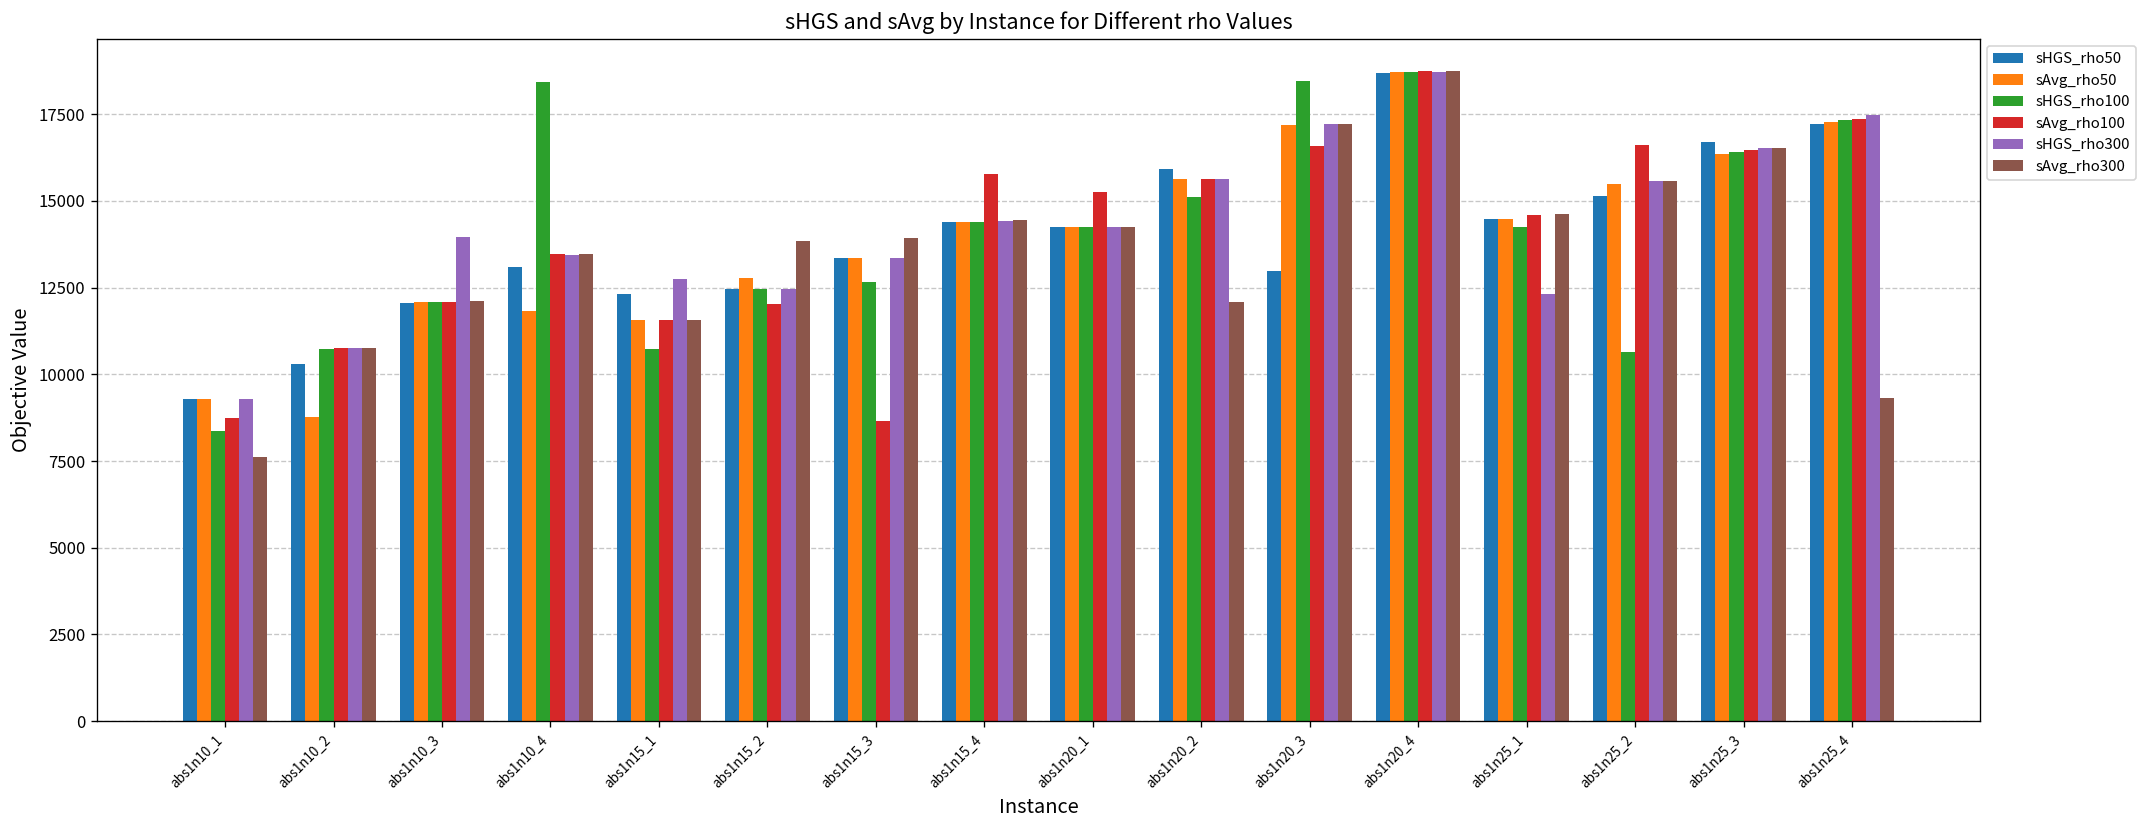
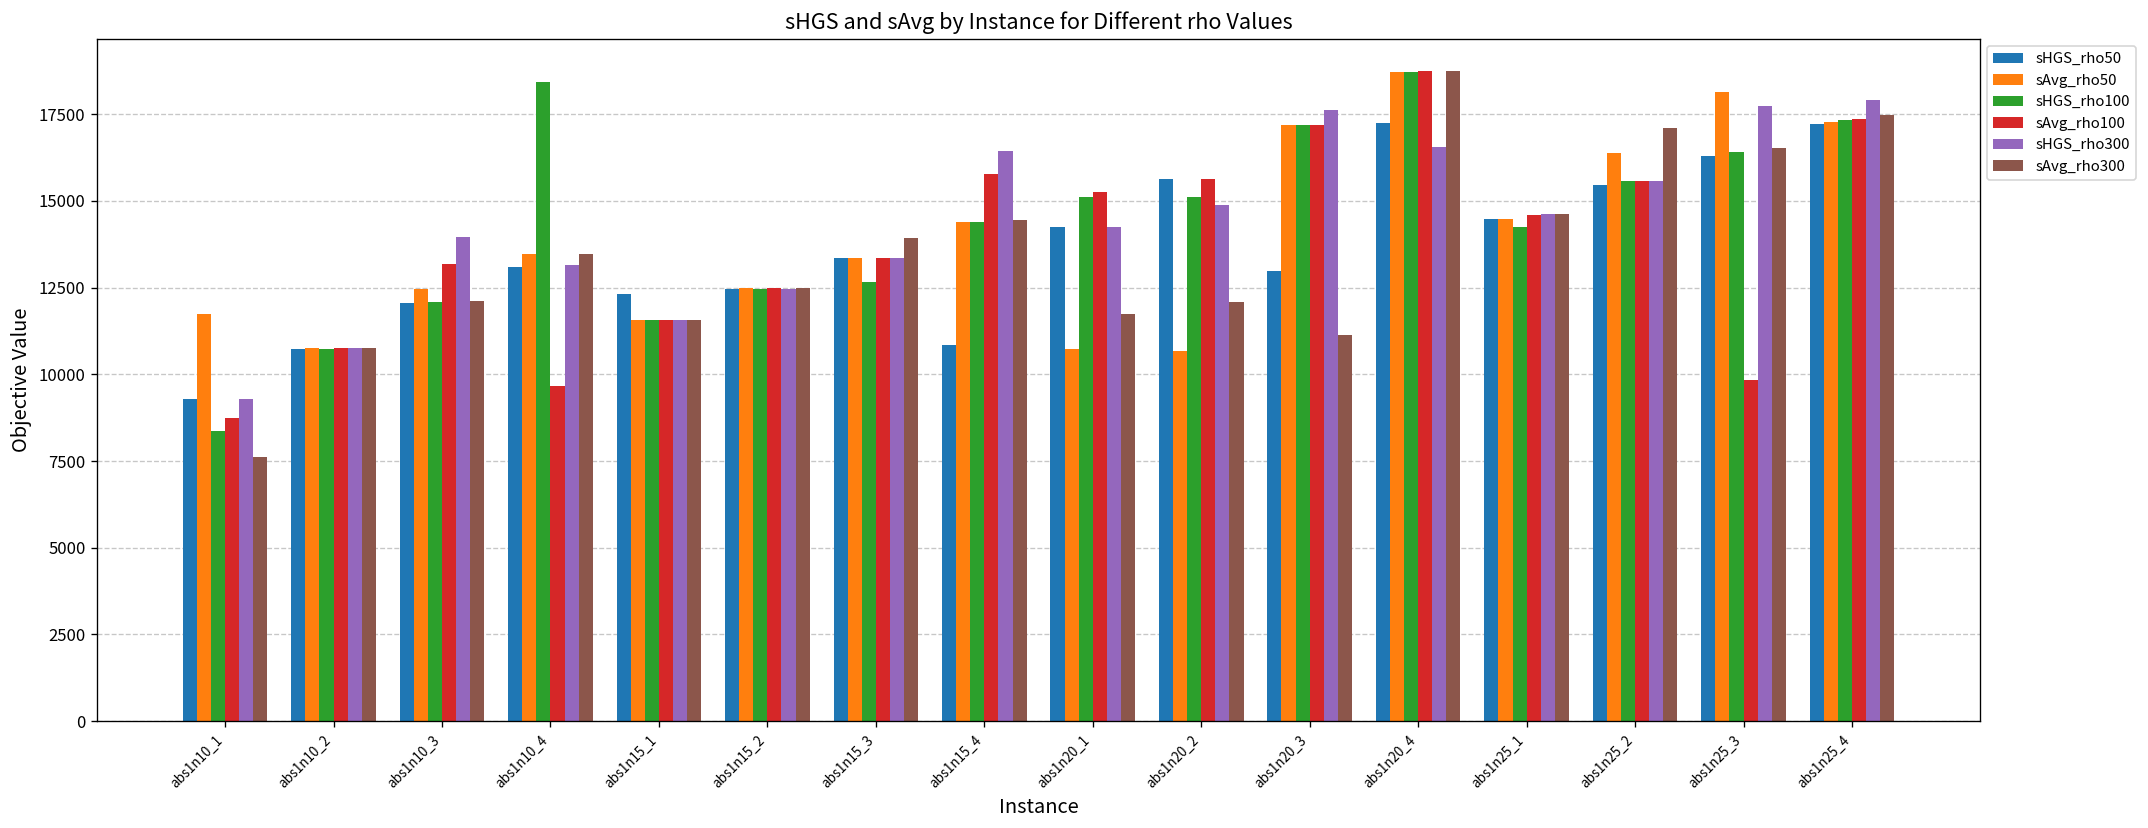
sAvg_rho50, abs1n10_1: 9300 -> 11700
sHGS_rho50, abs1n10_2: 10300 -> 10700
sAvg_rho50, abs1n10_2: 8800 -> 10700
sAvg_rho50, abs1n10_3: 12100 -> 12400
sAvg_rho100, abs1n10_3: 12100 -> 13200
sAvg_rho50, abs1n10_4: 11800 -> 13500
sAvg_rho100, abs1n10_4: 13500 -> 9700
sHGS_rho300, abs1n10_4: 13400 -> 13200
sHGS_rho100, abs1n15_1: 10700 -> 11600
sHGS_rho300, abs1n15_1: 12700 -> 11600
sAvg_rho50, abs1n15_2: 12800 -> 12500
sAvg_rho100, abs1n15_2: 12000 -> 12500
sAvg_rho300, abs1n15_2: 13800 -> 12500
sAvg_rho100, abs1n15_3: 8700 -> 13400
sHGS_rho50, abs1n15_4: 14400 -> 10800
sHGS_rho300, abs1n15_4: 14400 -> 16400
sAvg_rho50, abs1n20_1: 14200 -> 10700
sHGS_rho100, abs1n20_1: 14200 -> 15100
sAvg_rho300, abs1n20_1: 14200 -> 11700
sHGS_rho50, abs1n20_2: 15900 -> 15600
sAvg_rho50, abs1n20_2: 15600 -> 10700
sHGS_rho300, abs1n20_2: 15600 -> 14900
sHGS_rho100, abs1n20_3: 18500 -> 17200
sAvg_rho100, abs1n20_3: 16600 -> 17200
sHGS_rho300, abs1n20_3: 17200 -> 17600
sAvg_rho300, abs1n20_3: 17200 -> 11100
sHGS_rho50, abs1n20_4: 18700 -> 17300
sHGS_rho300, abs1n20_4: 18700 -> 16500
sHGS_rho300, abs1n25_1: 12300 -> 14600
sHGS_rho50, abs1n25_2: 15100 -> 15400
sAvg_rho50, abs1n25_2: 15500 -> 16400
sHGS_rho100, abs1n25_2: 10600 -> 15600
sAvg_rho100, abs1n25_2: 16600 -> 15600
sAvg_rho300, abs1n25_2: 15600 -> 17100
sHGS_rho50, abs1n25_3: 16700 -> 16300
sAvg_rho50, abs1n25_3: 16400 -> 18100
sAvg_rho100, abs1n25_3: 16500 -> 9800
sHGS_rho300, abs1n25_3: 16500 -> 17700
sHGS_rho300, abs1n25_4: 17500 -> 17900
sAvg_rho300, abs1n25_4: 9300 -> 17500
